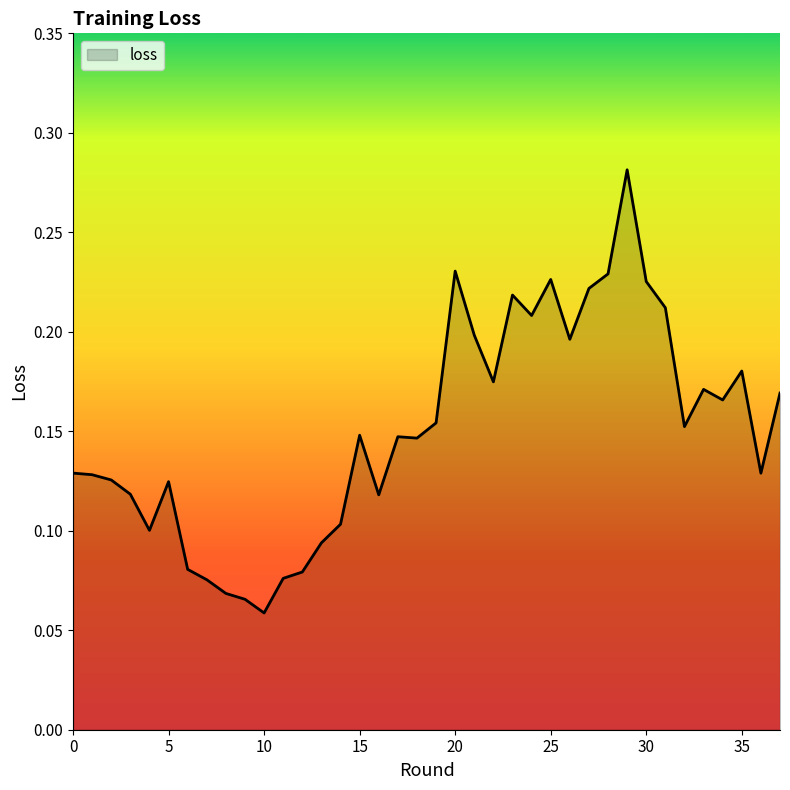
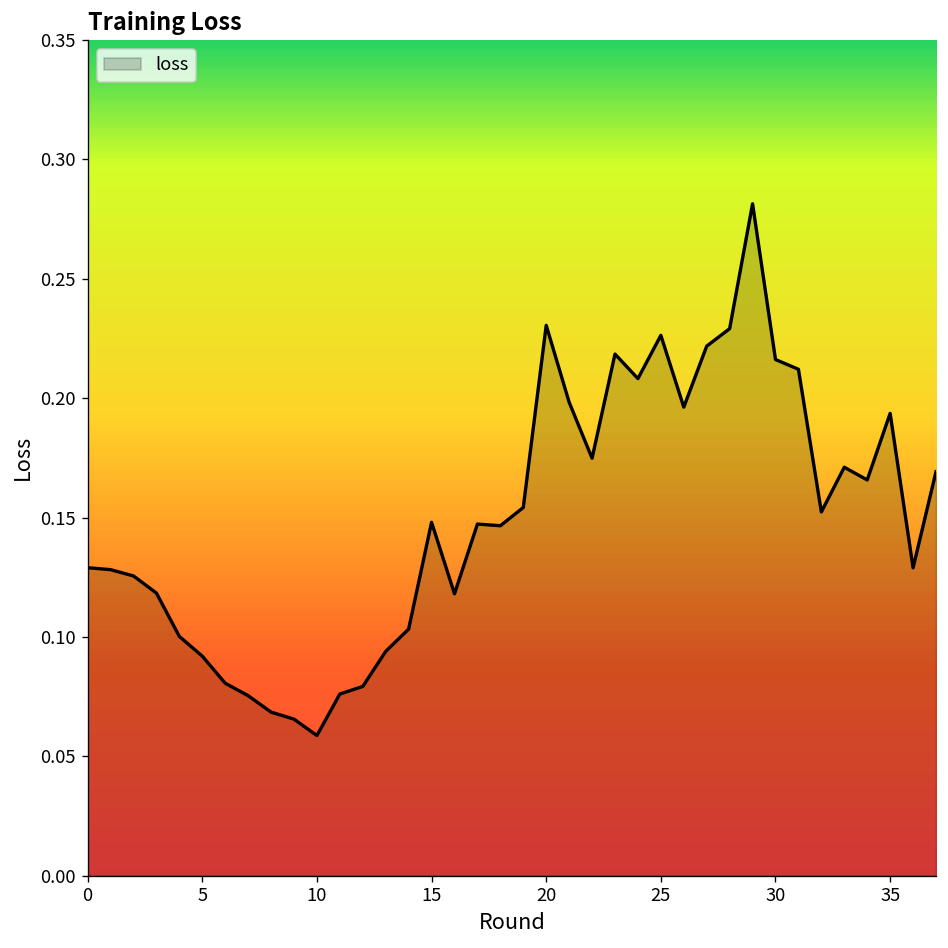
5: 0.125 -> 0.092
30: 0.225 -> 0.216
35: 0.180 -> 0.194
